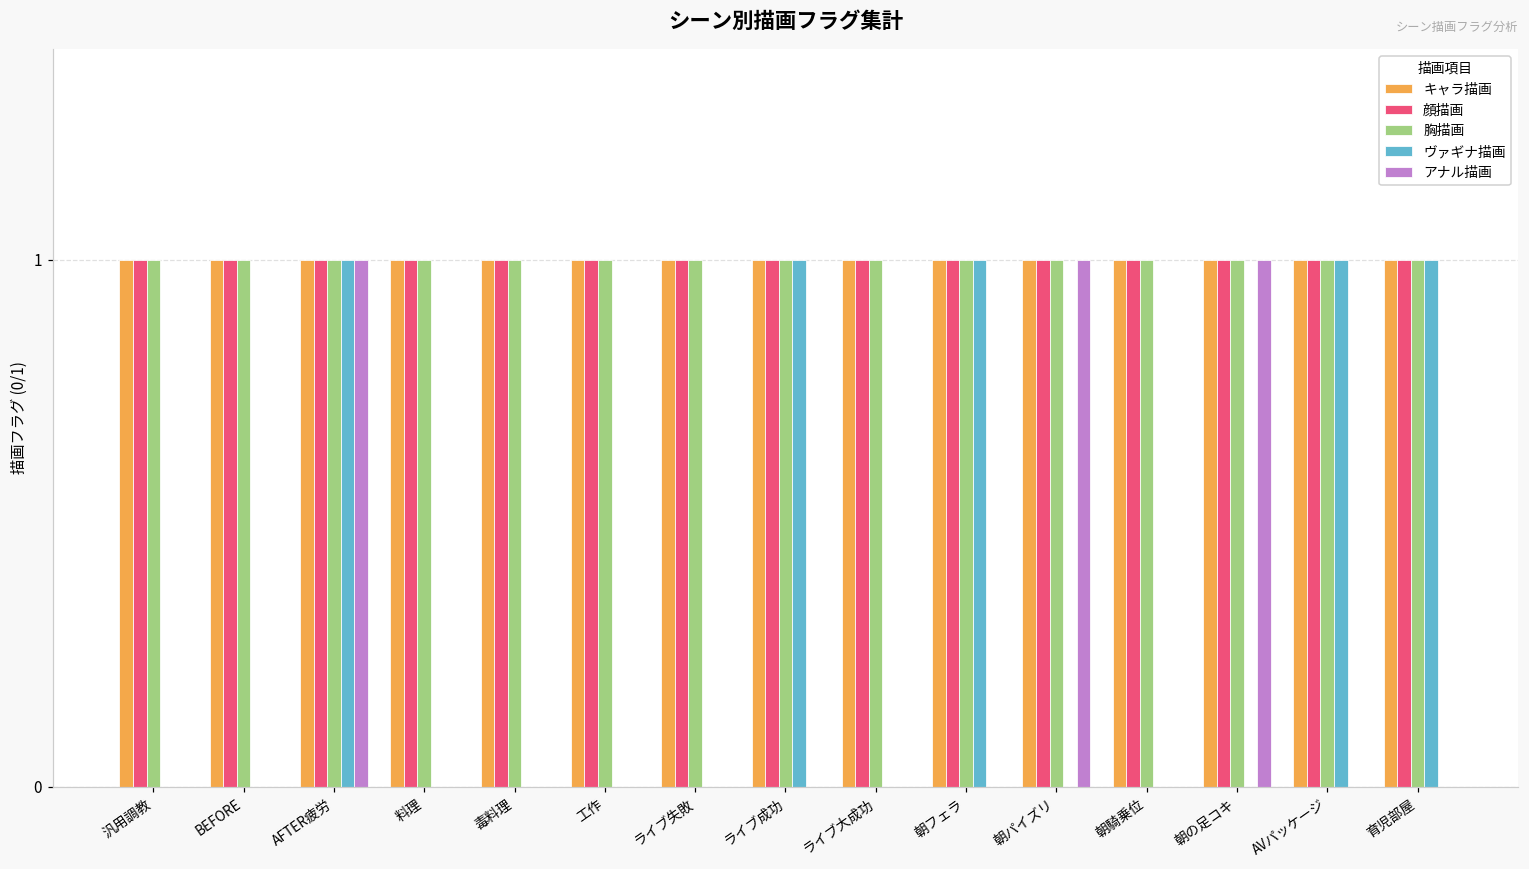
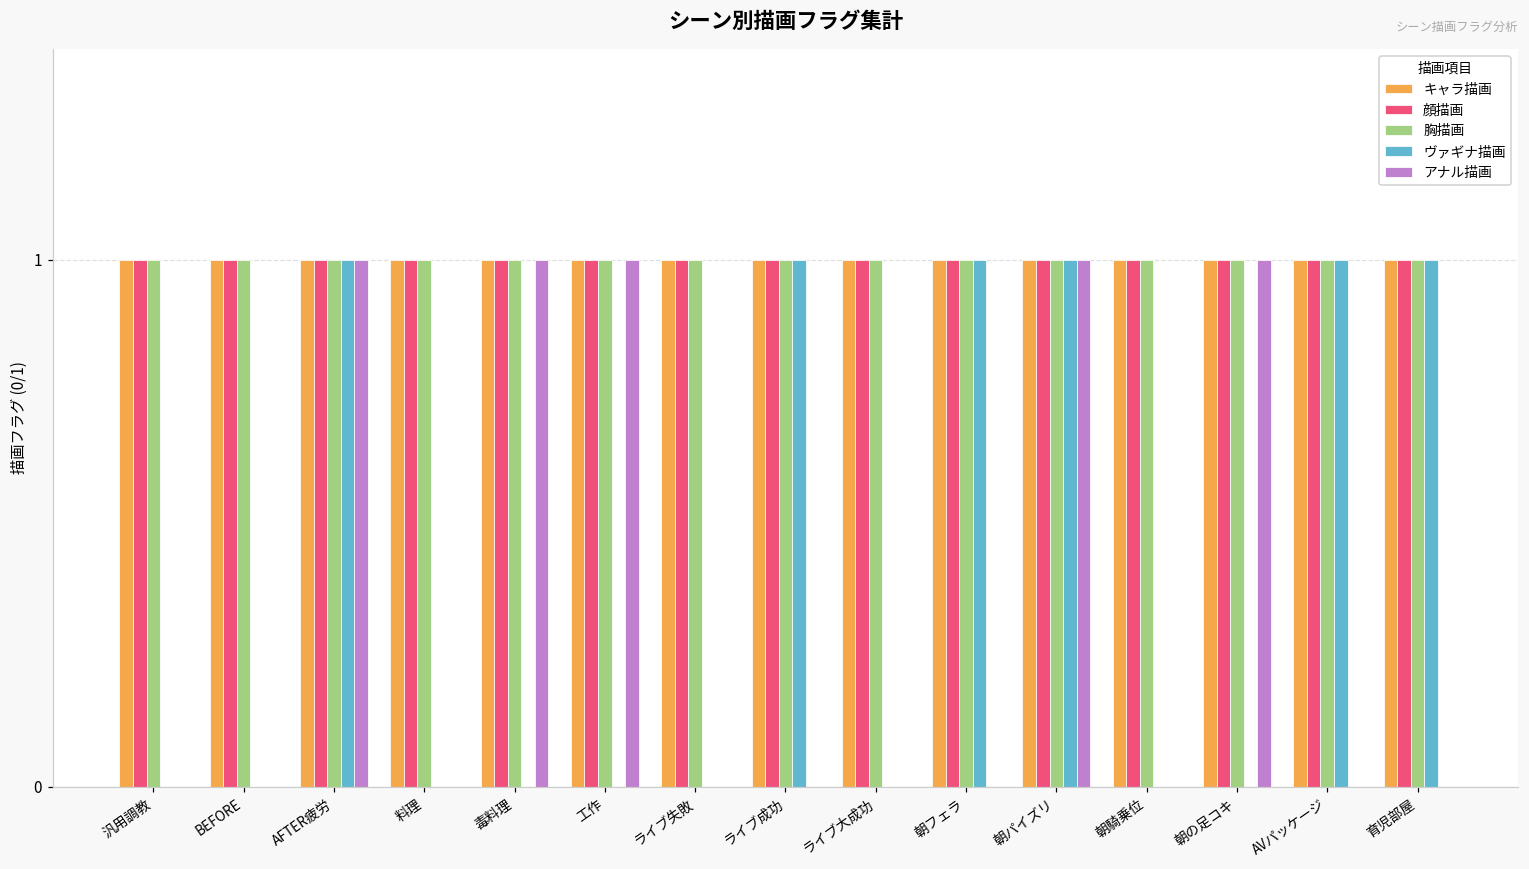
アナル描画, 毒料理: 0 -> 1
アナル描画, 工作: 0 -> 1
ヴァギナ描画, 朝パイズリ: 0 -> 1
